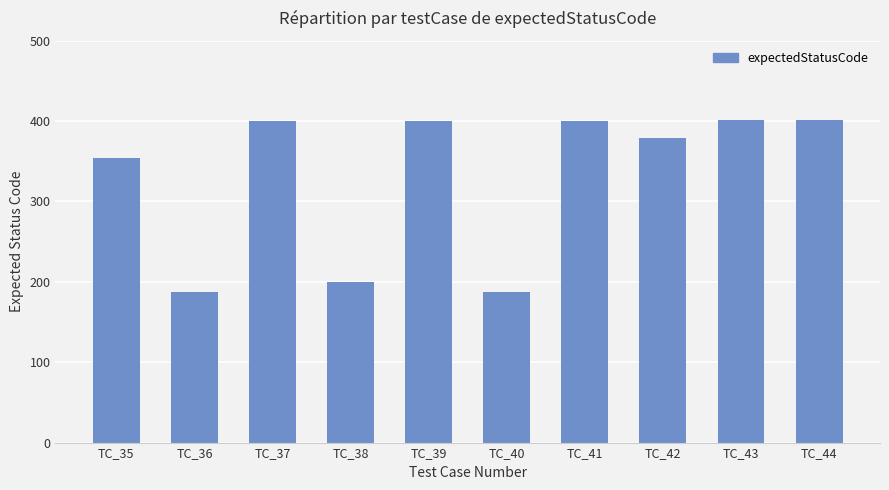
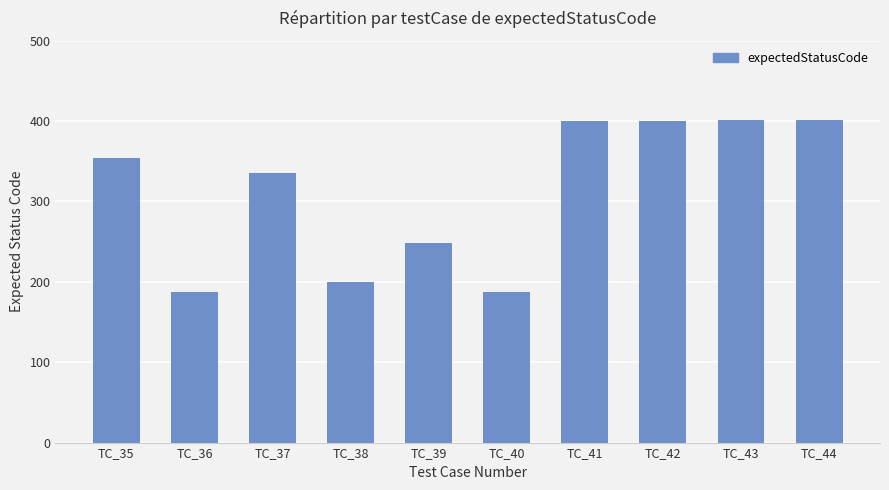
TC_37: 400 -> 340
TC_39: 400 -> 250
TC_42: 380 -> 400
